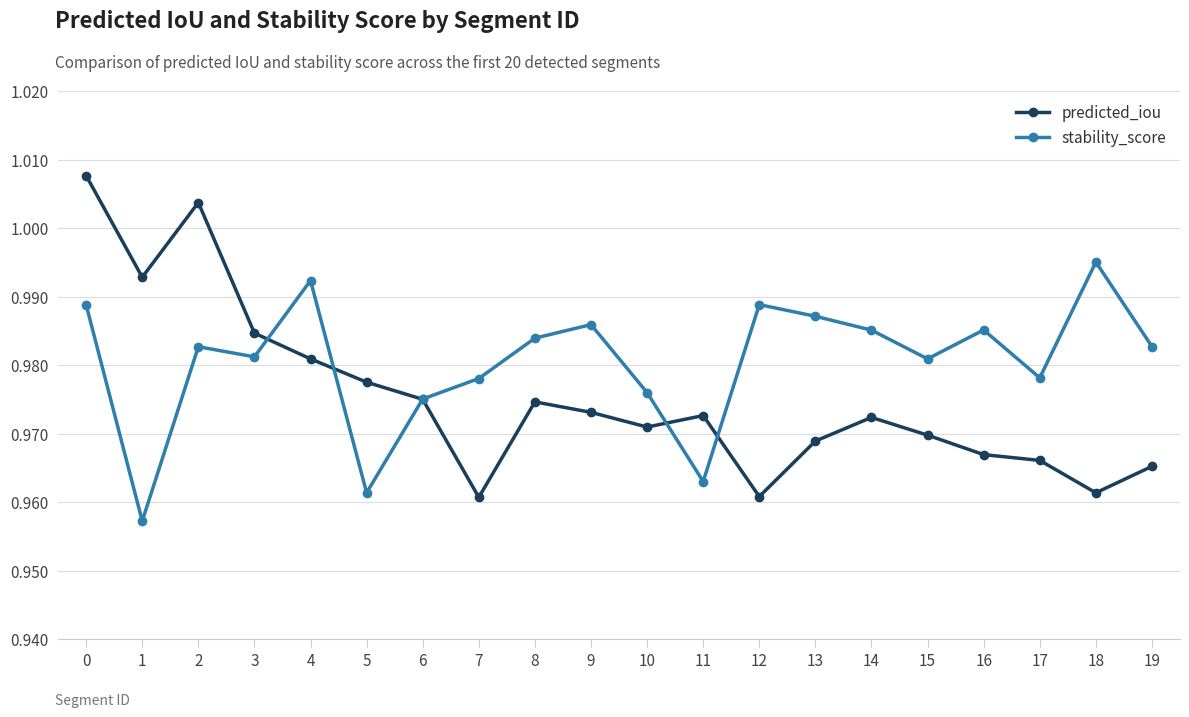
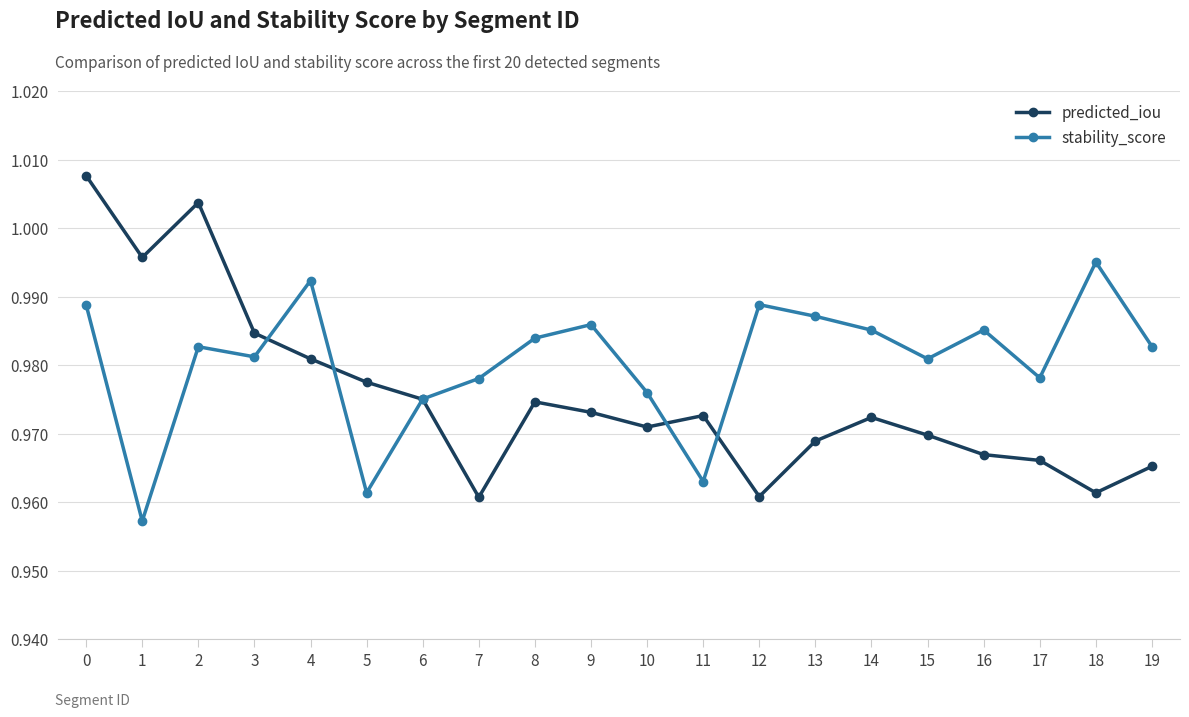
predicted_iou, 1: 0.993 -> 0.996
